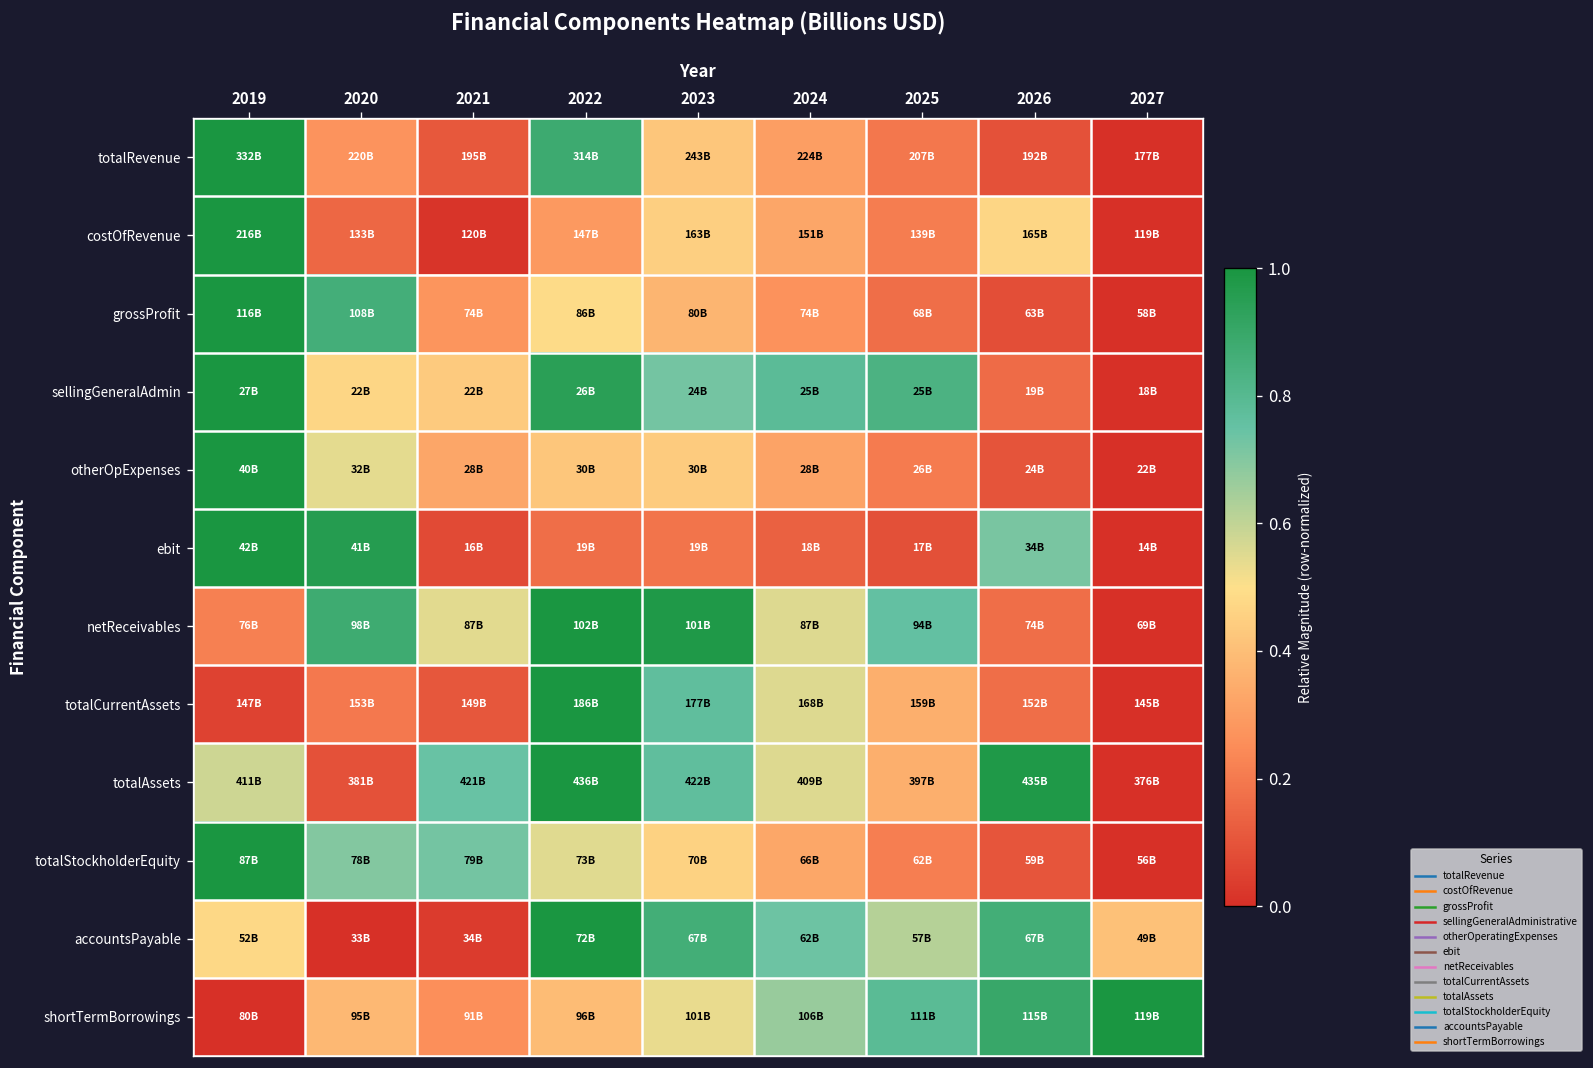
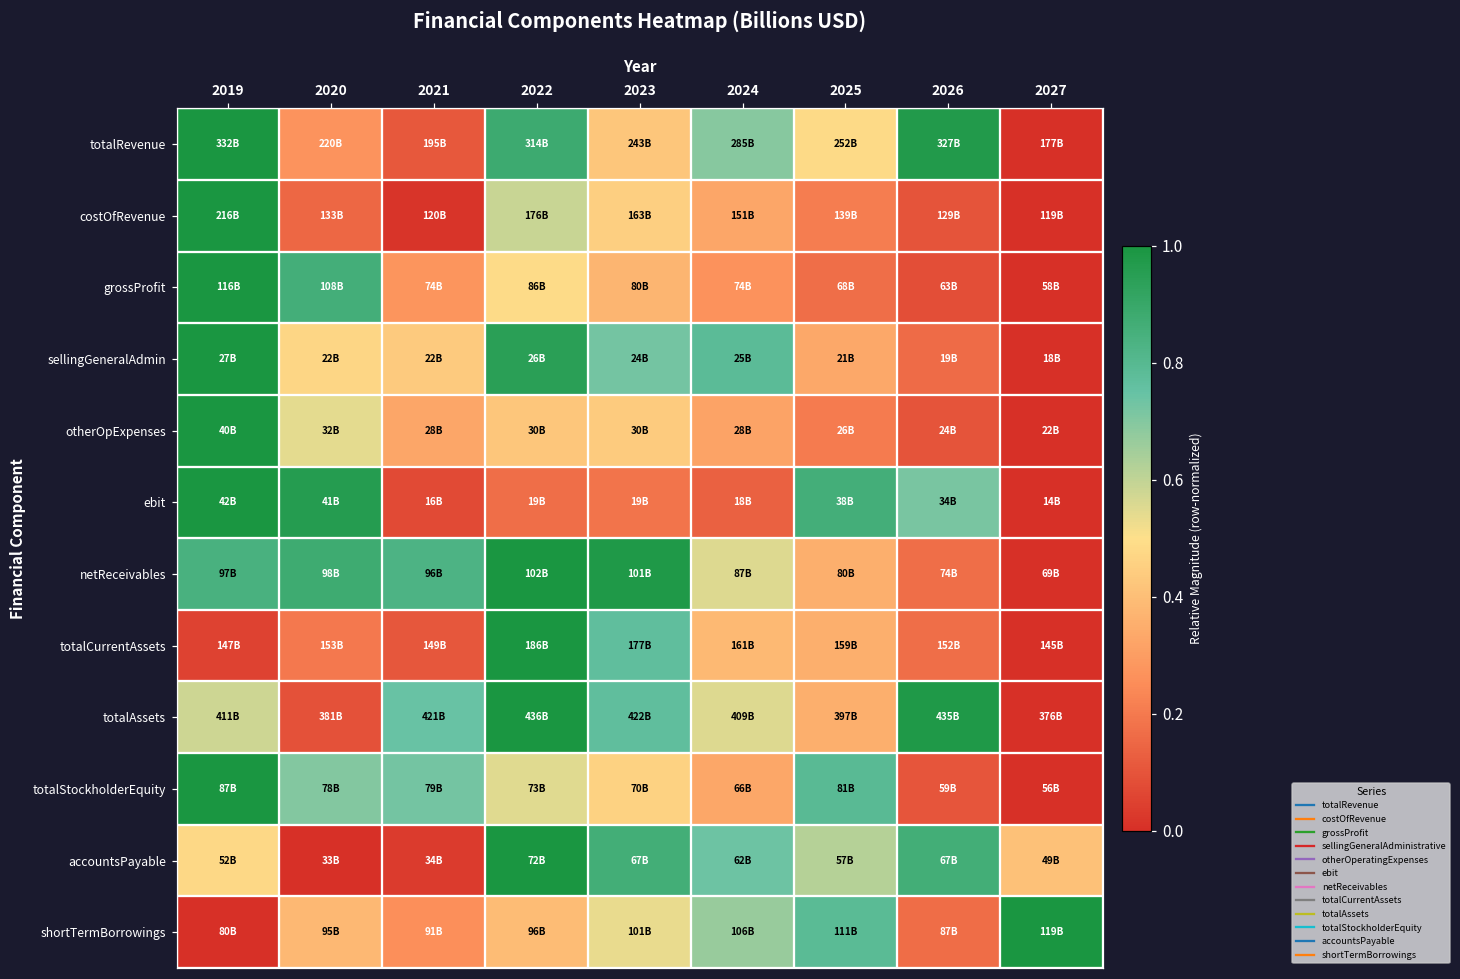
totalRevenue, 2024: 224B -> 285B
totalRevenue, 2025: 207B -> 252B
totalRevenue, 2026: 192B -> 327B
costOfRevenue, 2022: 147B -> 176B
costOfRevenue, 2026: 165B -> 129B
sellingGeneralAdmin, 2025: 25B -> 21B
ebit, 2025: 17B -> 38B
netReceivables, 2019: 76B -> 97B
netReceivables, 2021: 87B -> 96B
netReceivables, 2025: 94B -> 80B
totalCurrentAssets, 2024: 168B -> 161B
totalStockholderEquity, 2025: 62B -> 81B
shortTermBorrowings, 2026: 115B -> 87B
